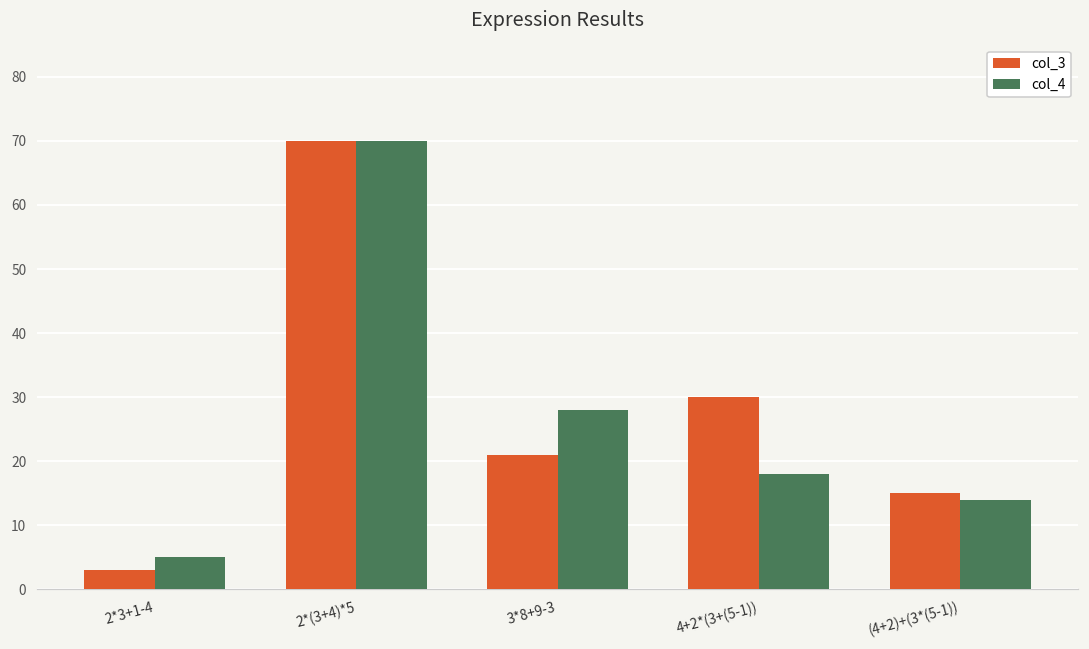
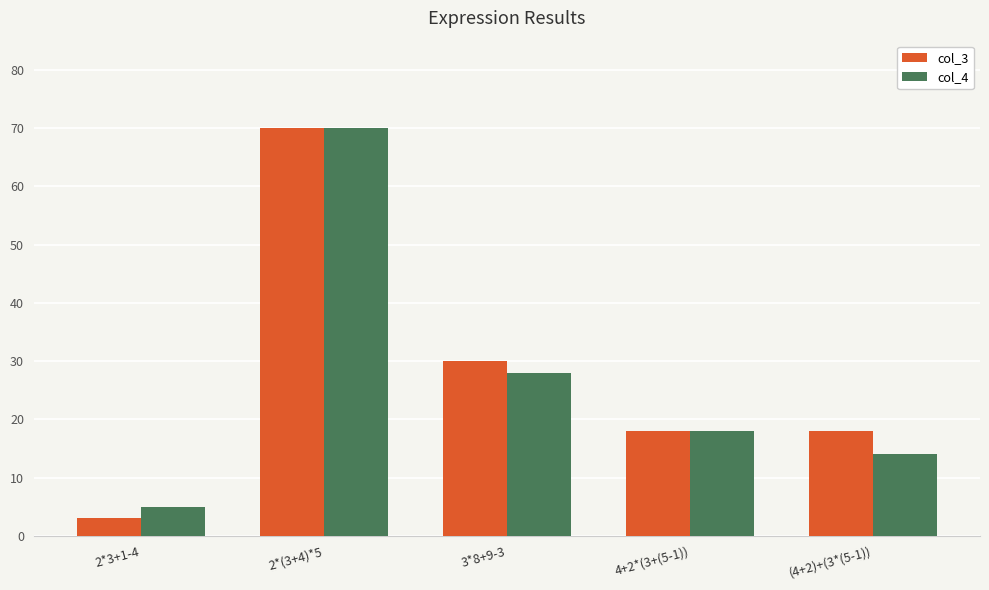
col_3, 3*8+9-3: 21 -> 30
col_3, 4+2*(3+(5-1)): 30 -> 18
col_3, (4+2)+(3*(5-1)): 15 -> 18
